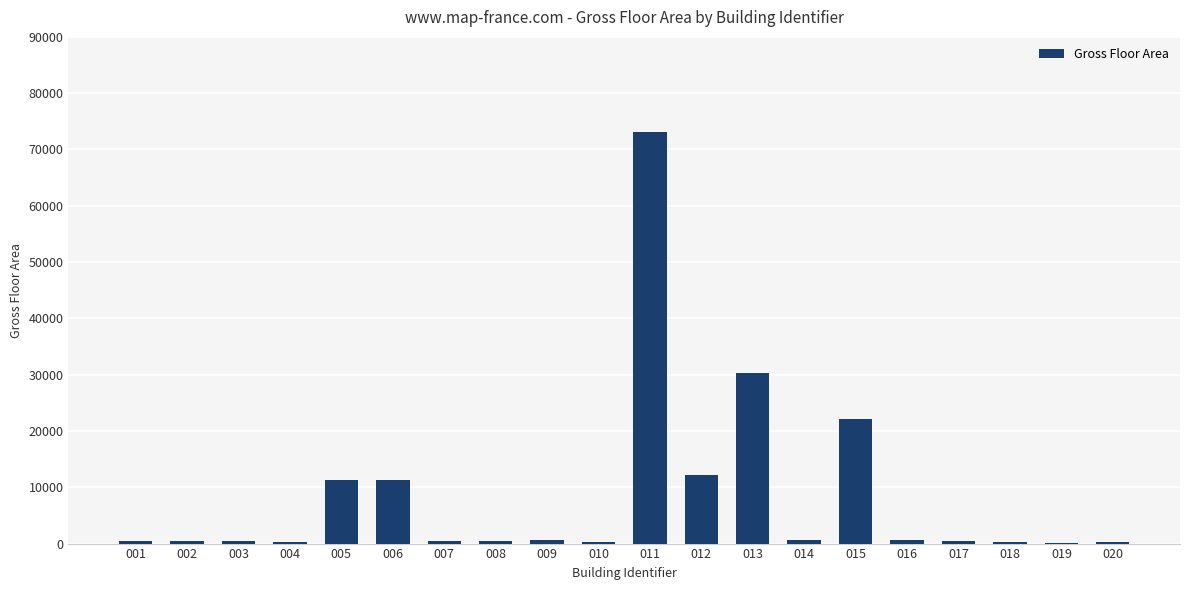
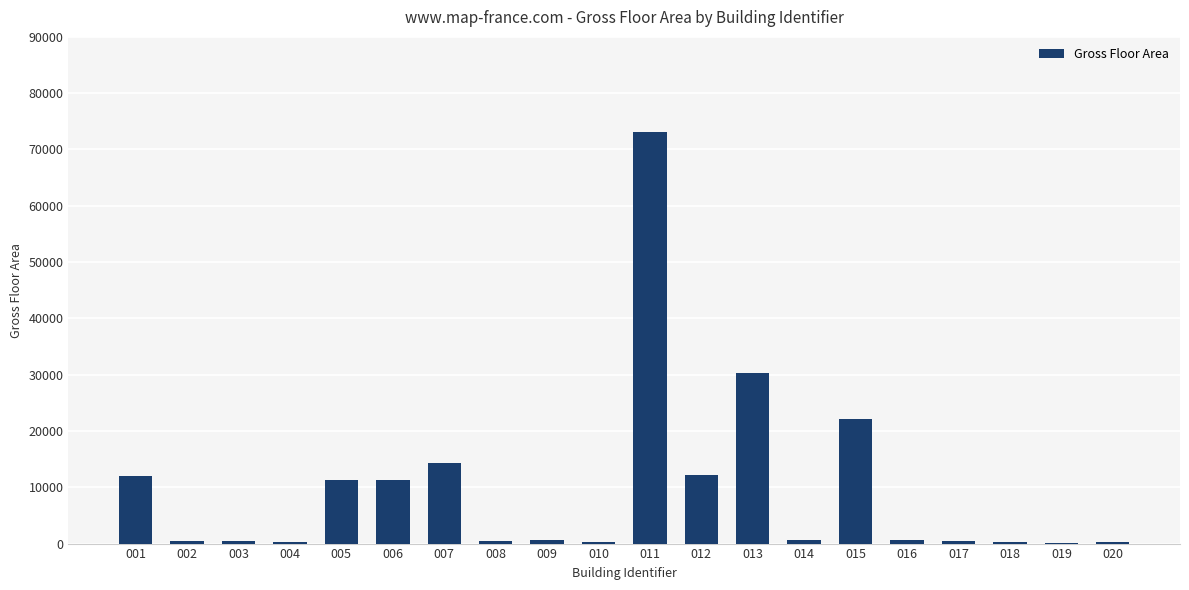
001: 1000 -> 12000
007: 0 -> 14000
